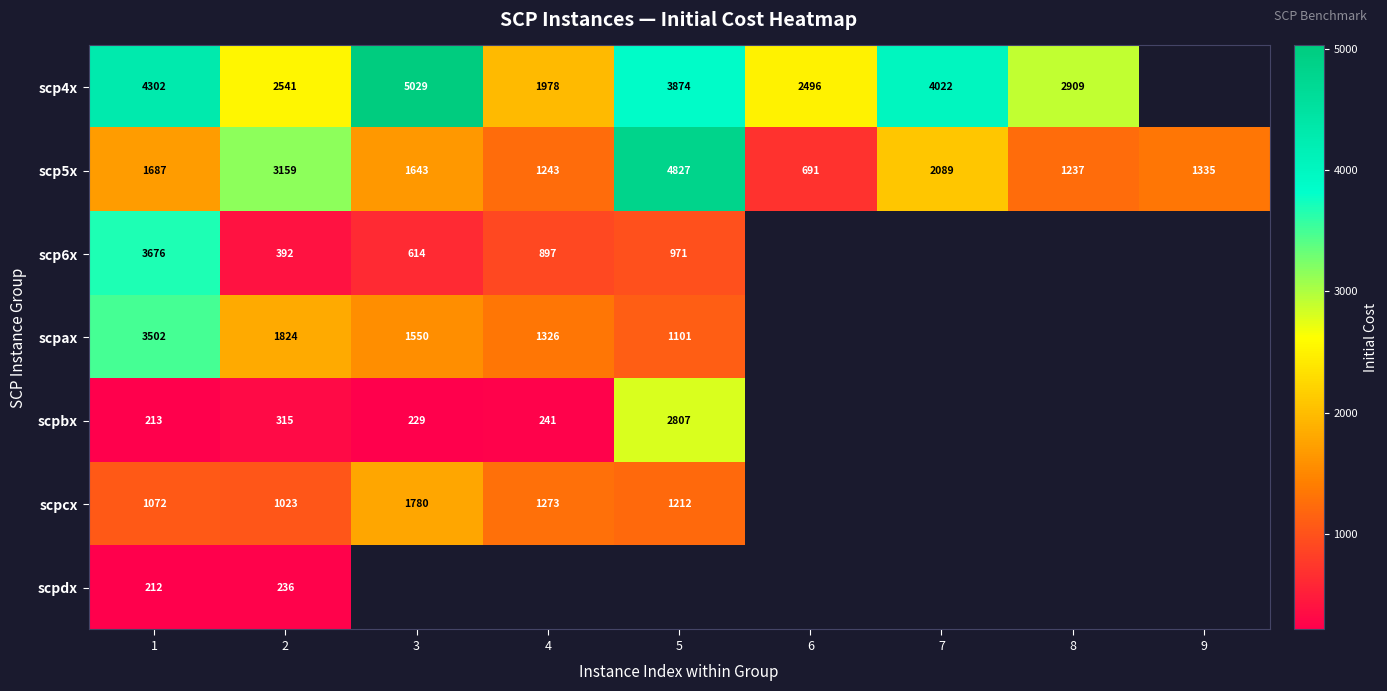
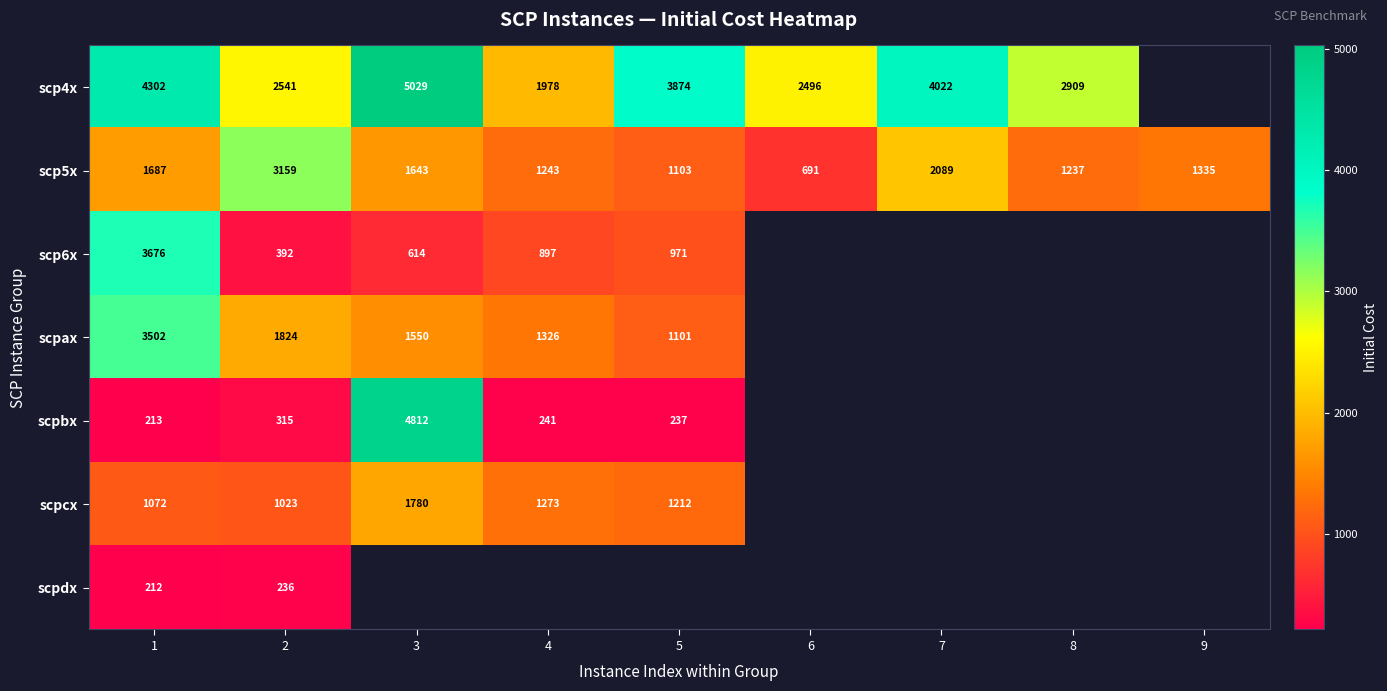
scp5x, 5: 4827 -> 1103
scpbx, 3: 229 -> 4812
scpbx, 5: 2807 -> 237
